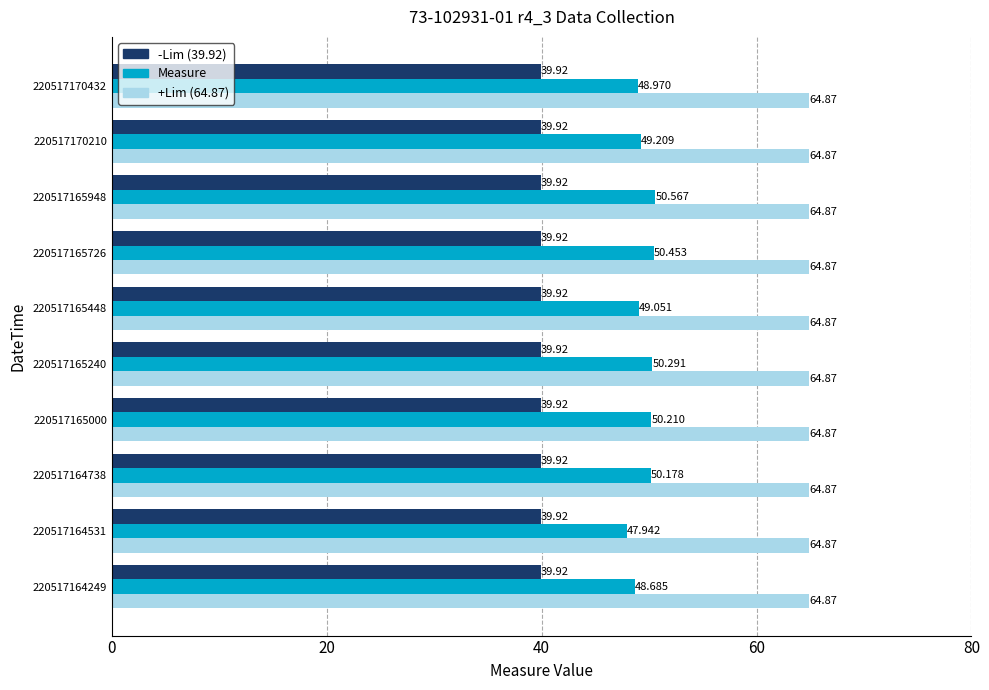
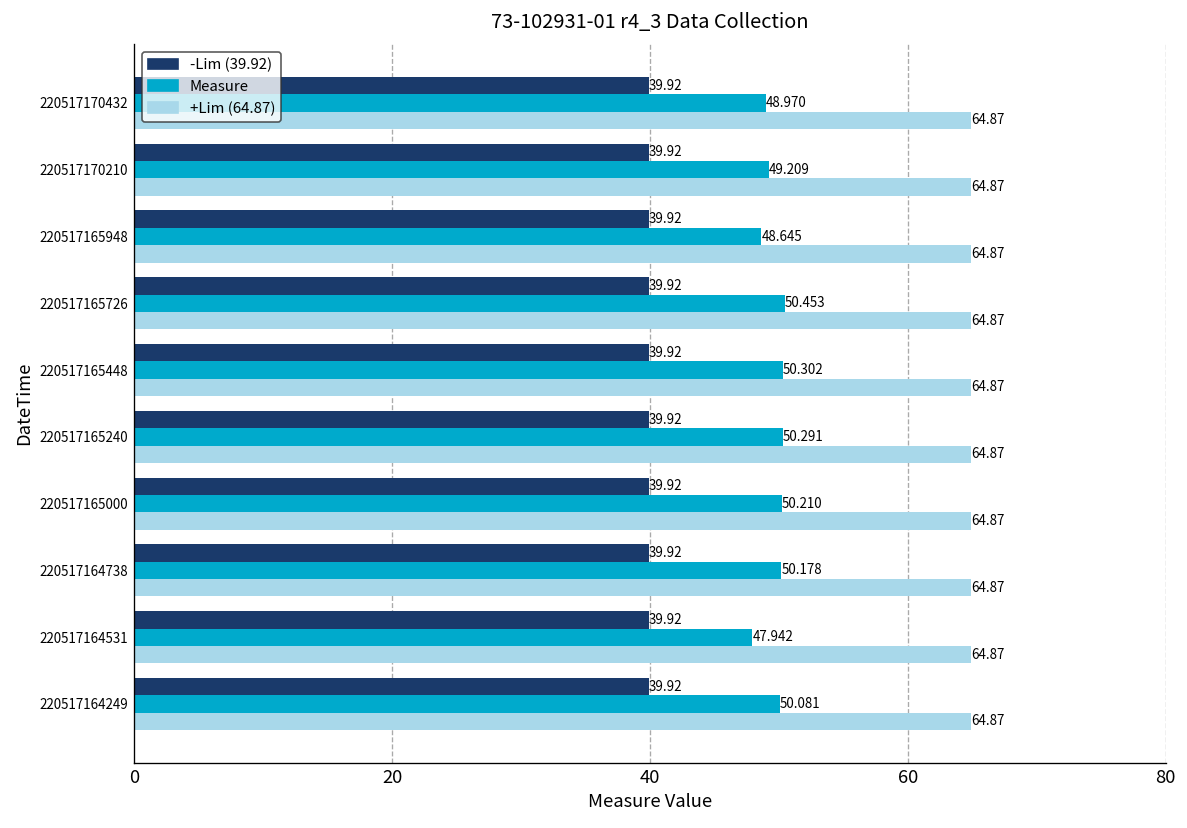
Measure, 220517165948: 50.567 -> 48.645
Measure, 220517165448: 49.051 -> 50.302
Measure, 220517164249: 48.685 -> 50.081
